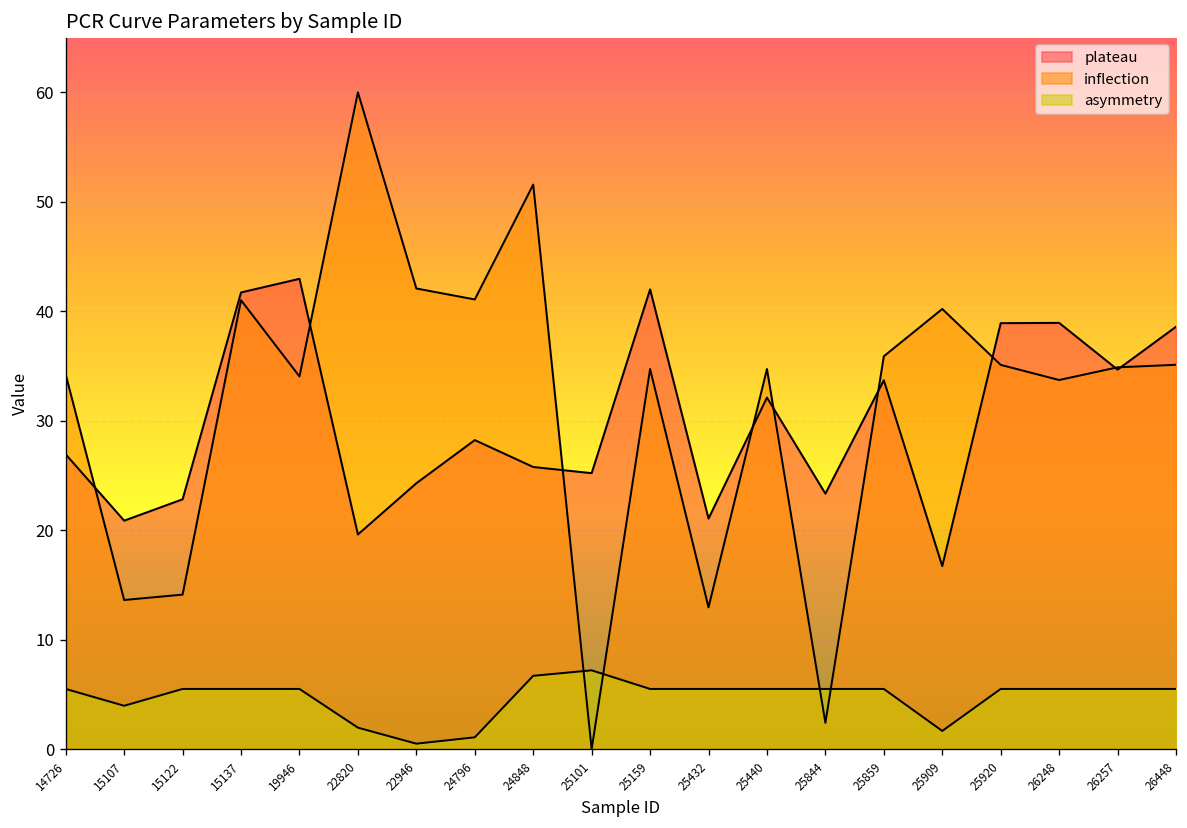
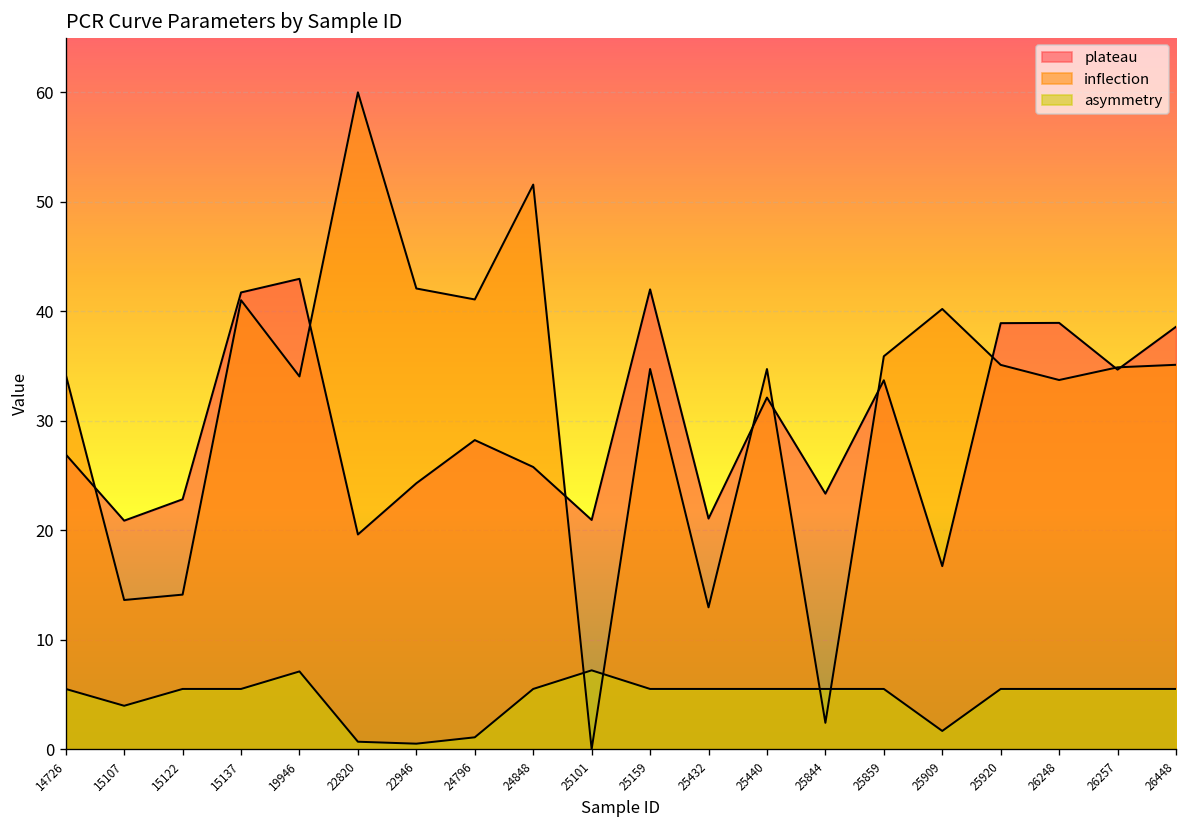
asymmetry, 19946: 6 -> 7
asymmetry, 22820: 2 -> 1
asymmetry, 24848: 7 -> 6
plateau, 25101: 25 -> 21
